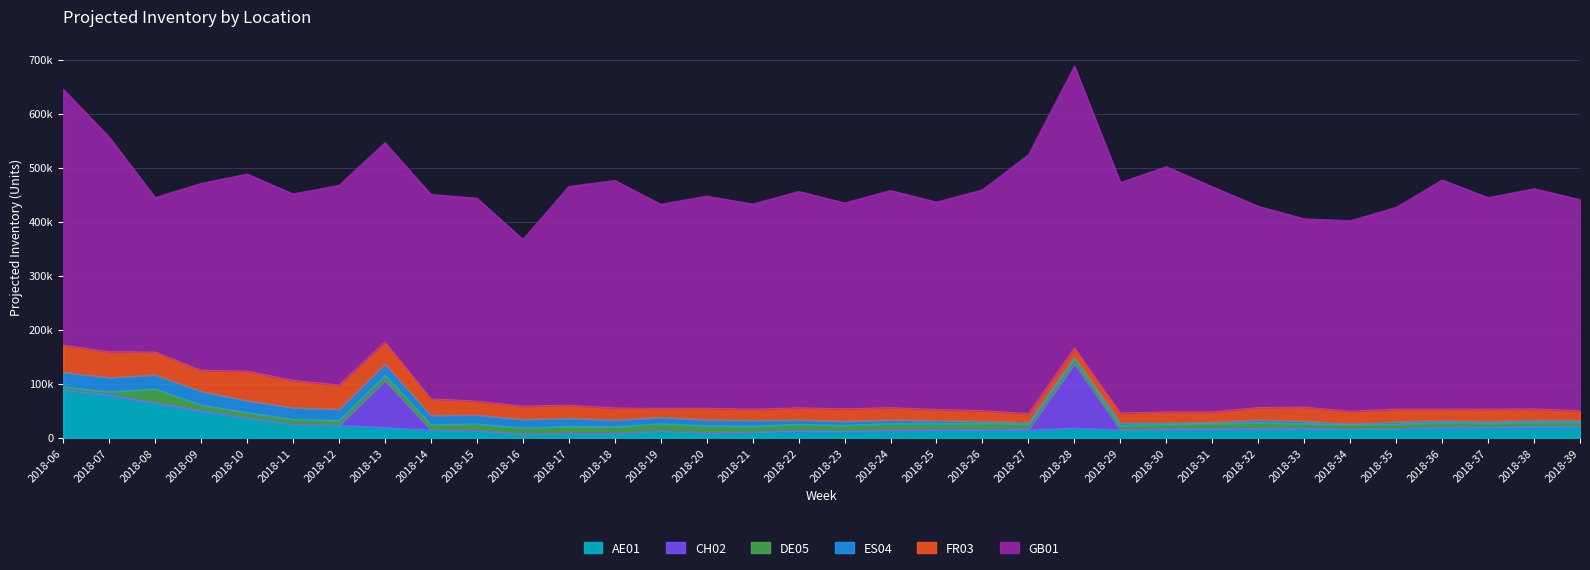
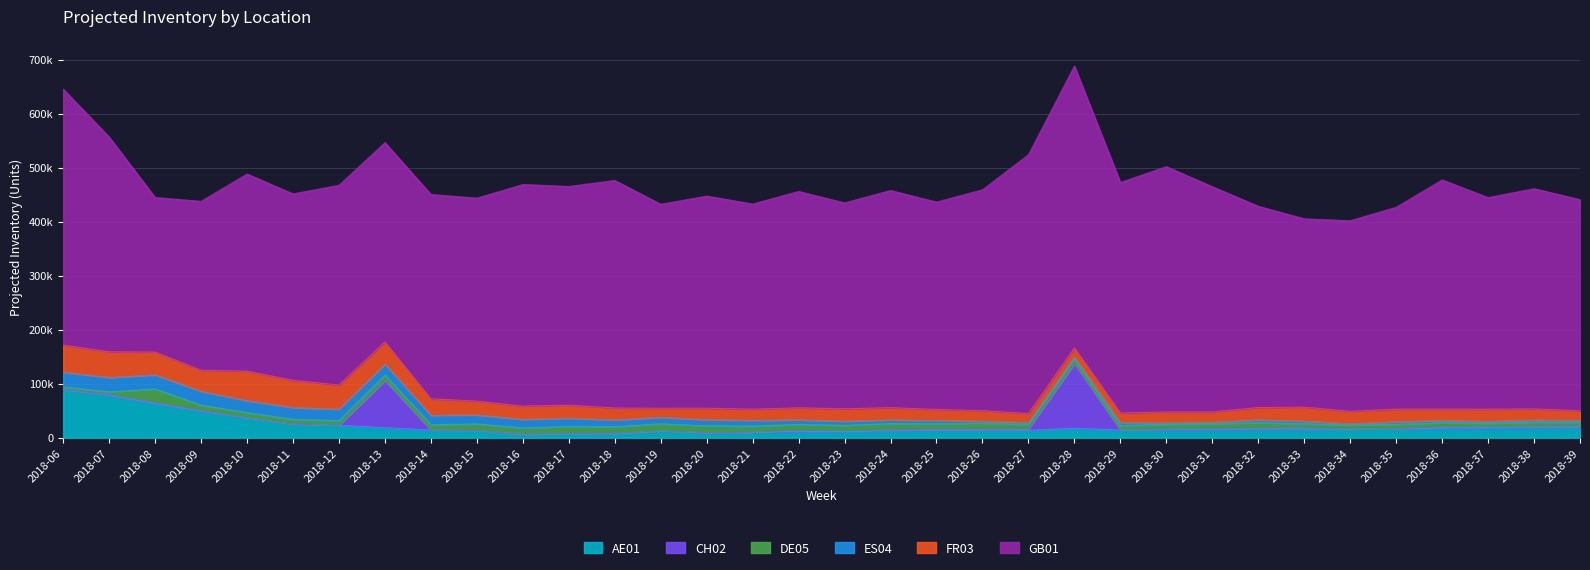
GB01, 2018-09: 350000 -> 310000
GB01, 2018-16: 310000 -> 410000
